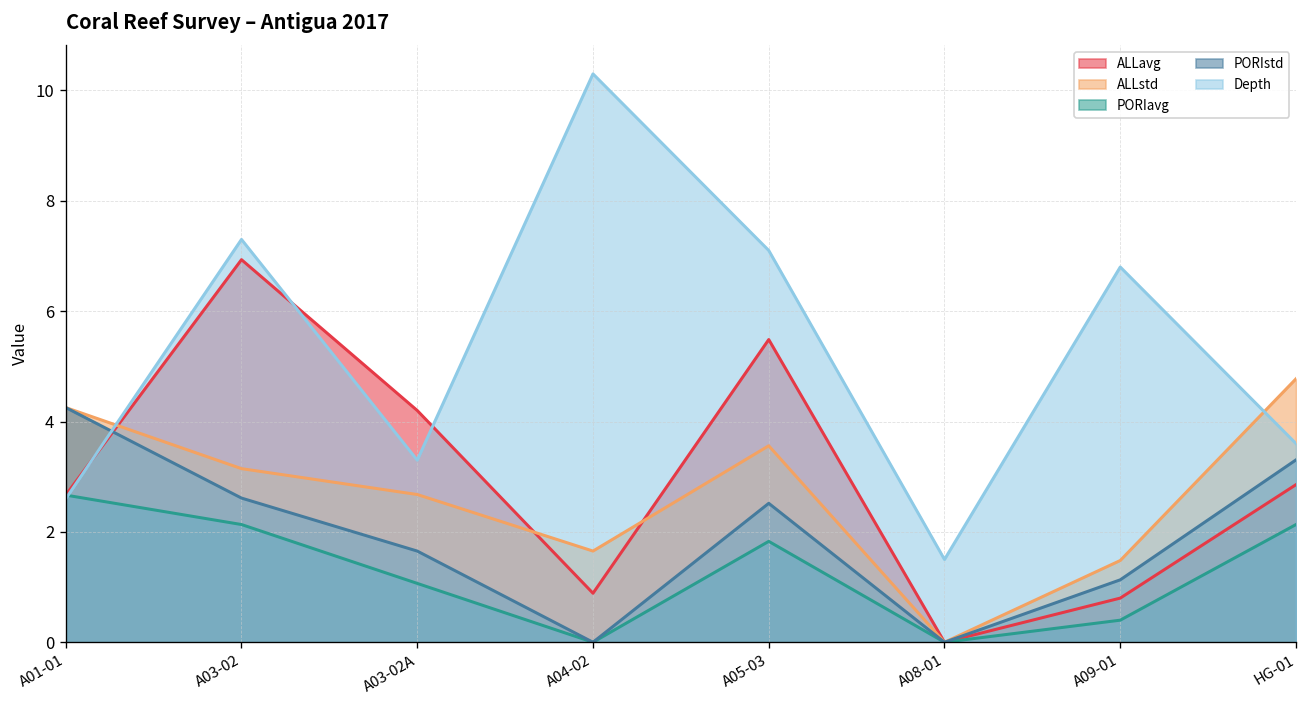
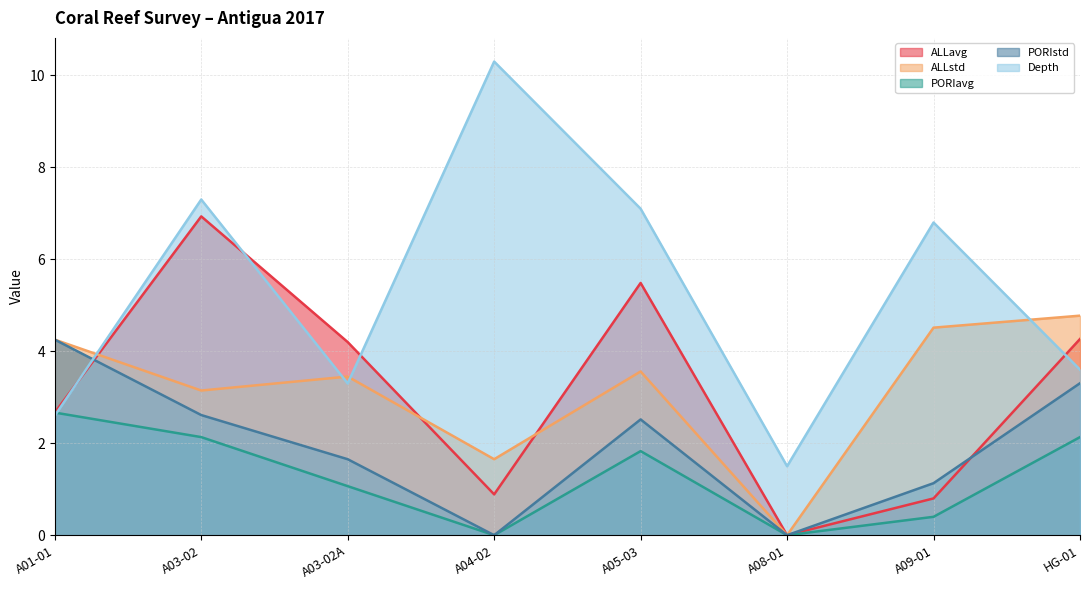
ALLstd, A03-02A: 2.7 -> 3.4
ALLstd, A09-01: 1.5 -> 4.5
ALLavg, HG-01: 2.9 -> 4.3
